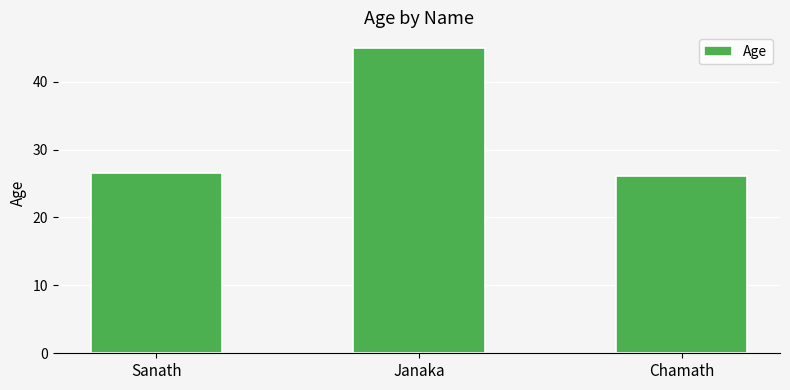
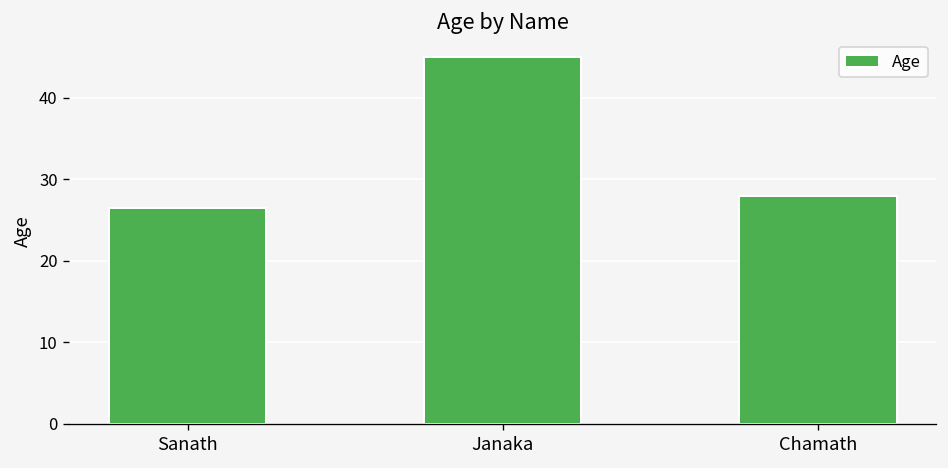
Chamath: 26 -> 28
